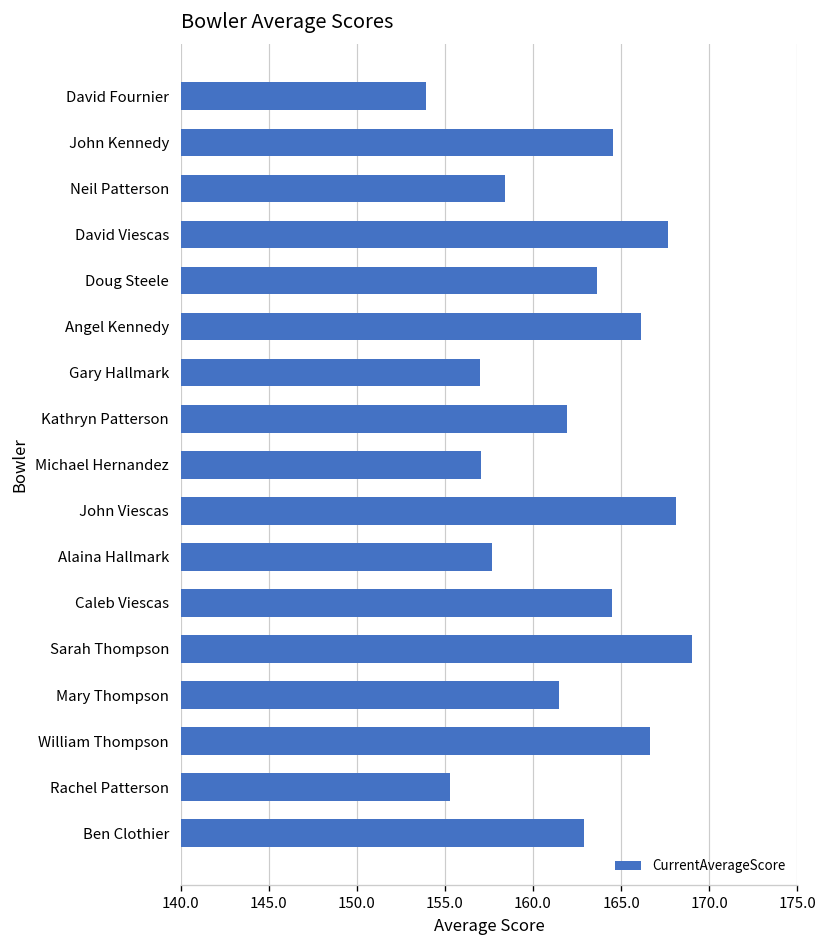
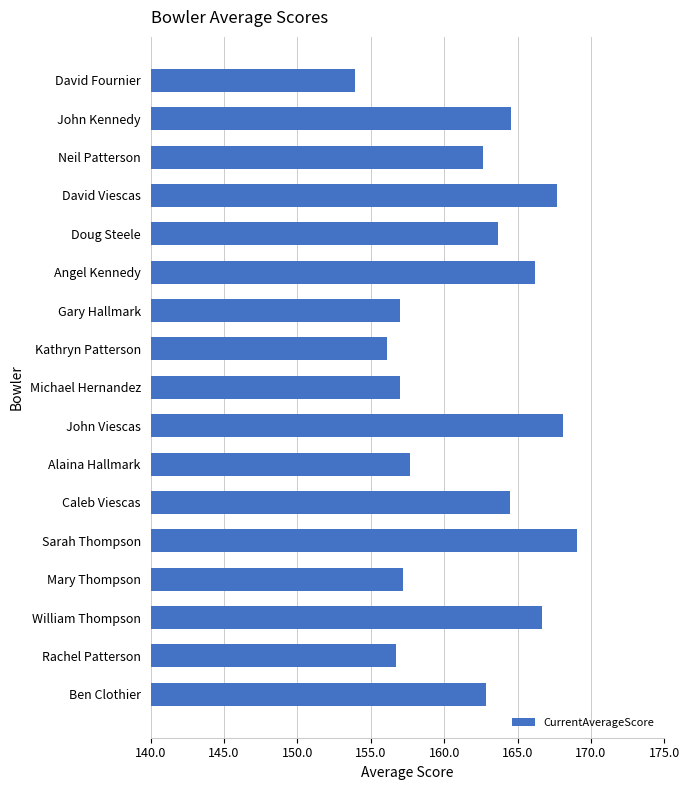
Neil Patterson: 158.4 -> 162.7
Kathryn Patterson: 161.9 -> 156.1
Mary Thompson: 161.5 -> 157.2
Rachel Patterson: 155.3 -> 156.7
